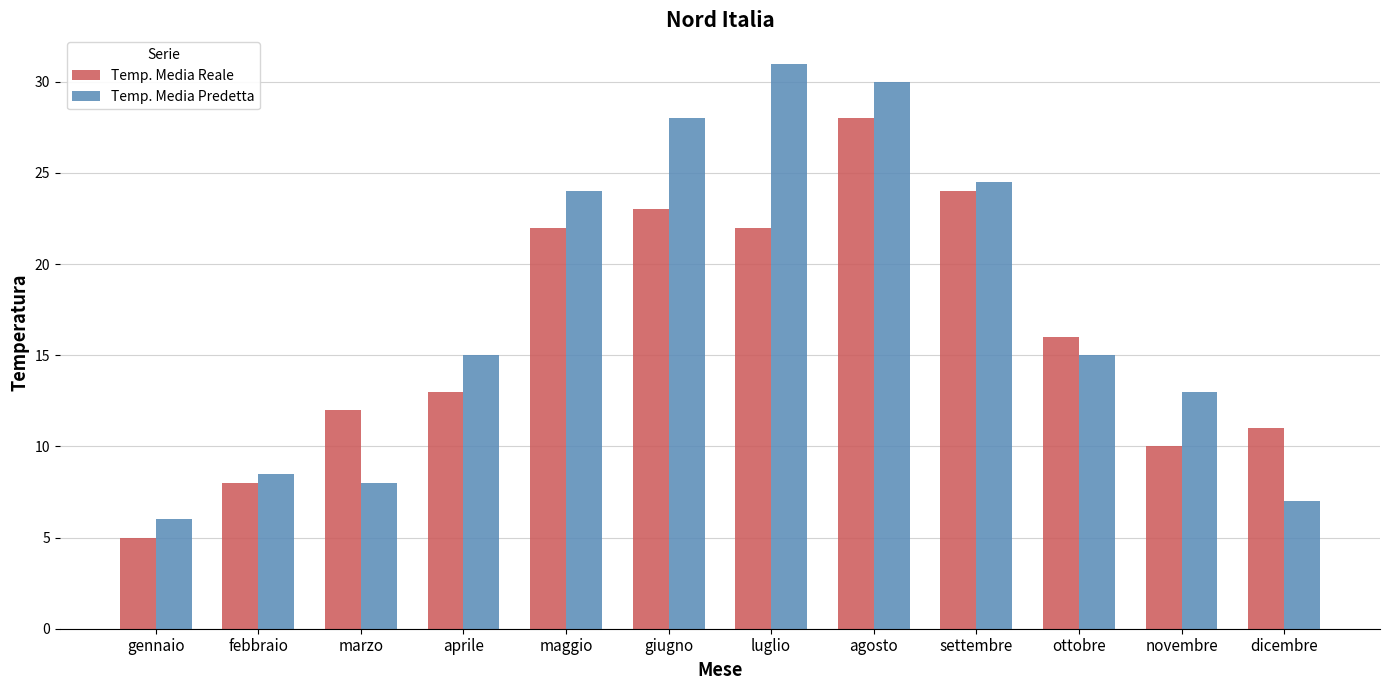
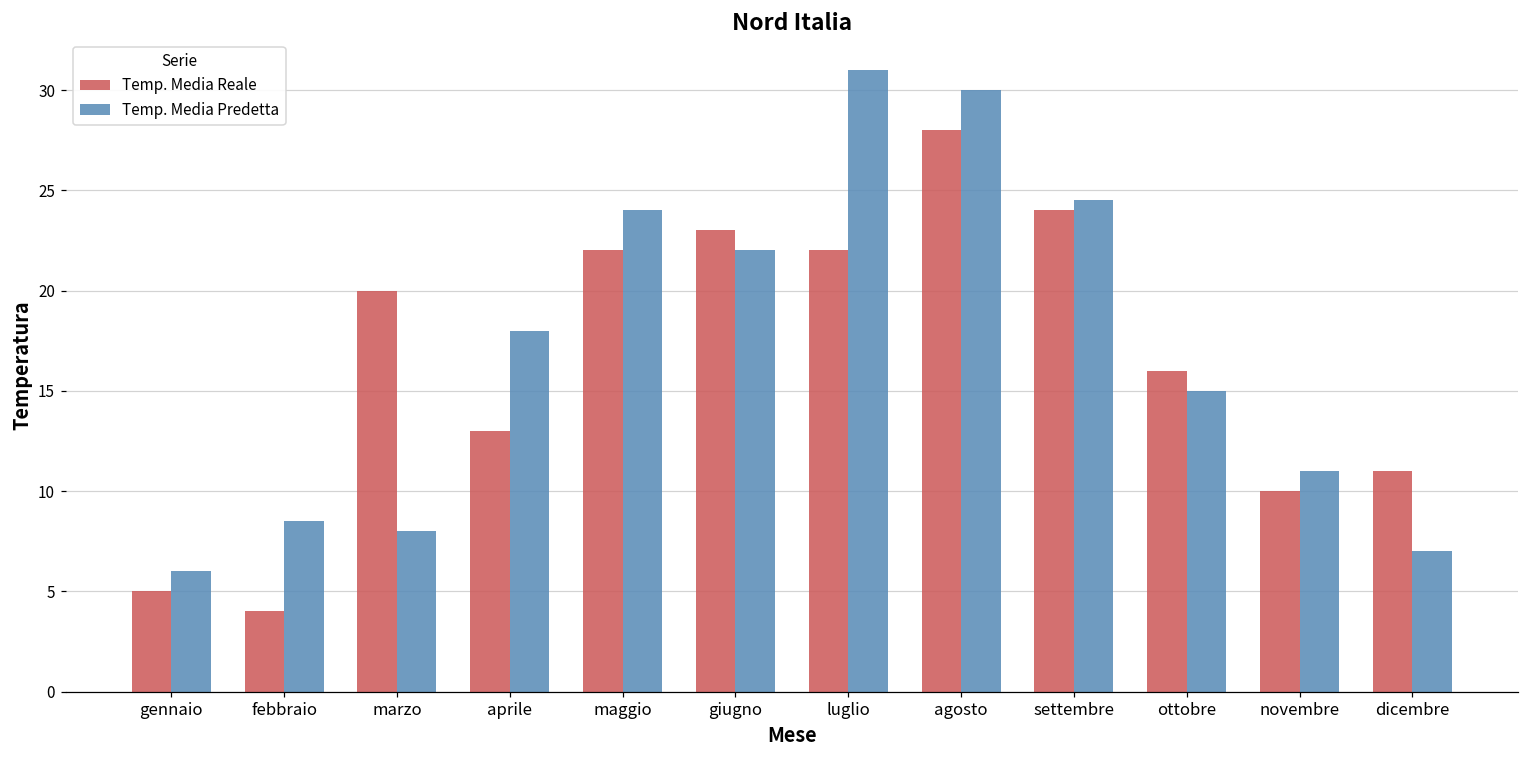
Temp. Media Reale, febbraio: 8 -> 4
Temp. Media Reale, marzo: 12 -> 20
Temp. Media Predetta, aprile: 15 -> 18
Temp. Media Predetta, giugno: 28 -> 22
Temp. Media Predetta, novembre: 13 -> 11
